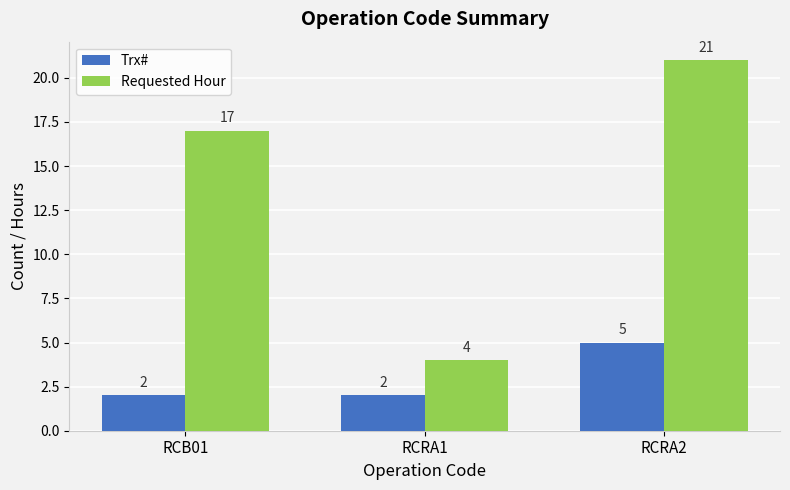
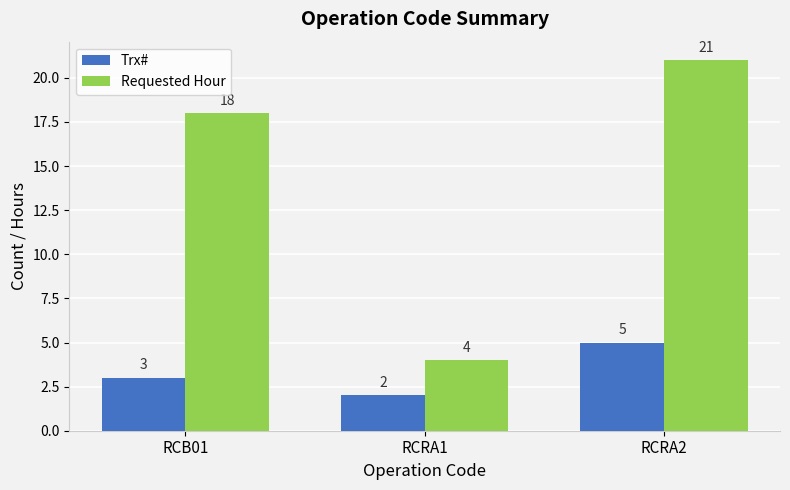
Trx#, RCB01: 2 -> 3
Requested Hour, RCB01: 17 -> 18
